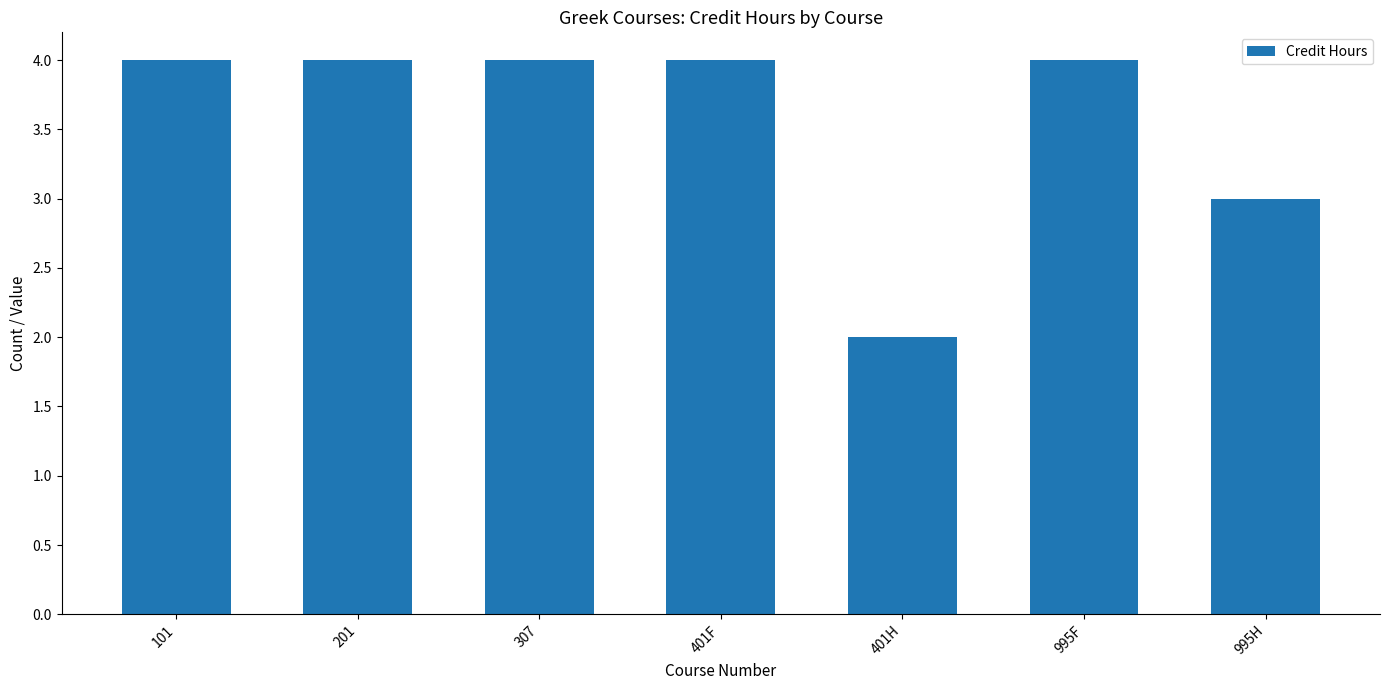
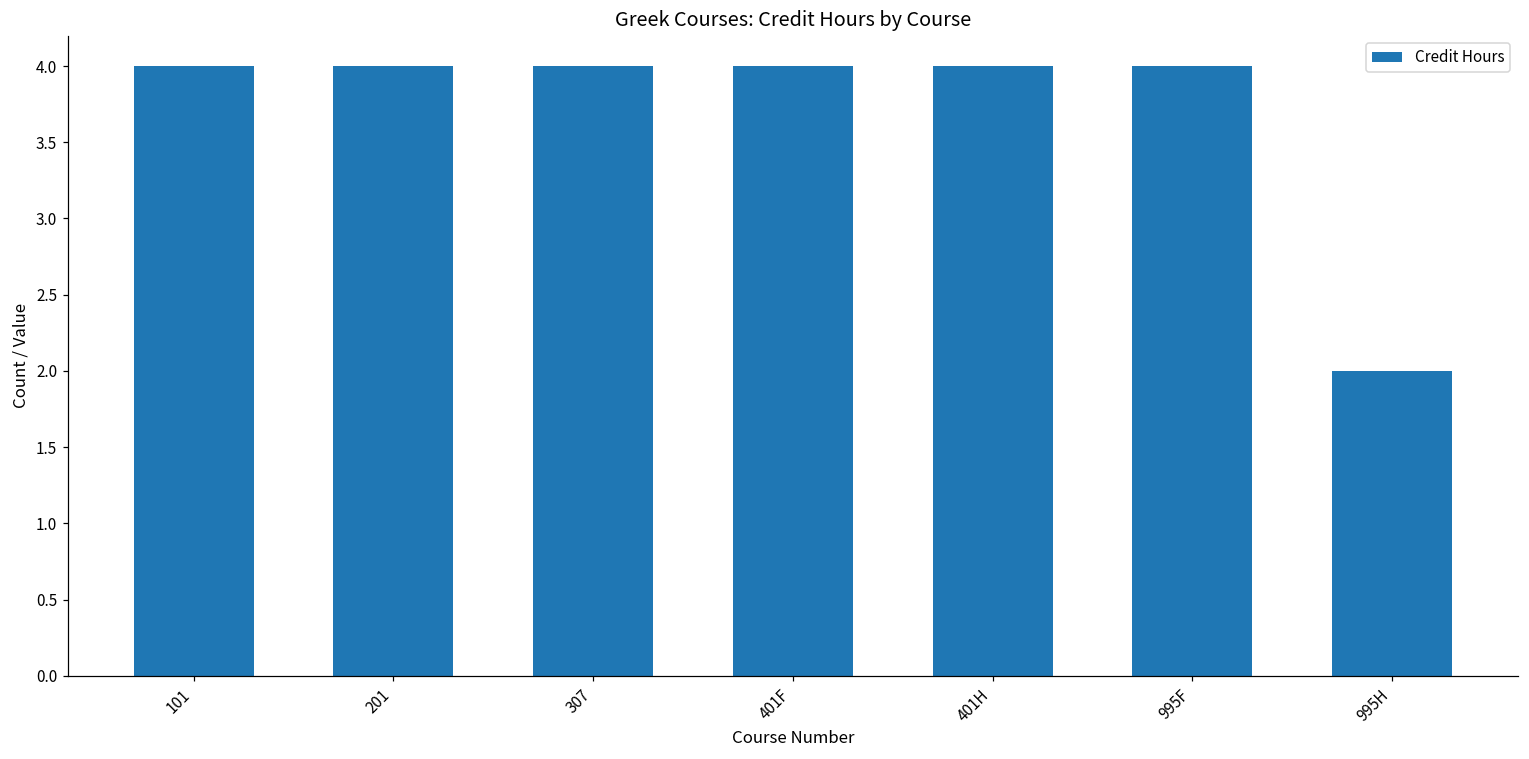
401H: 2 -> 4
995H: 3 -> 2
